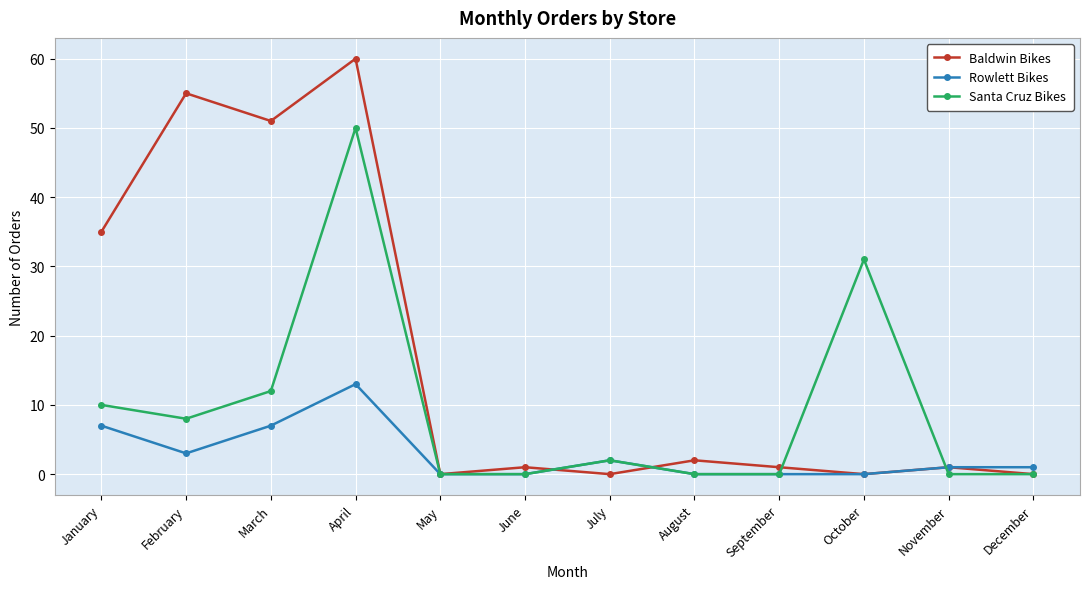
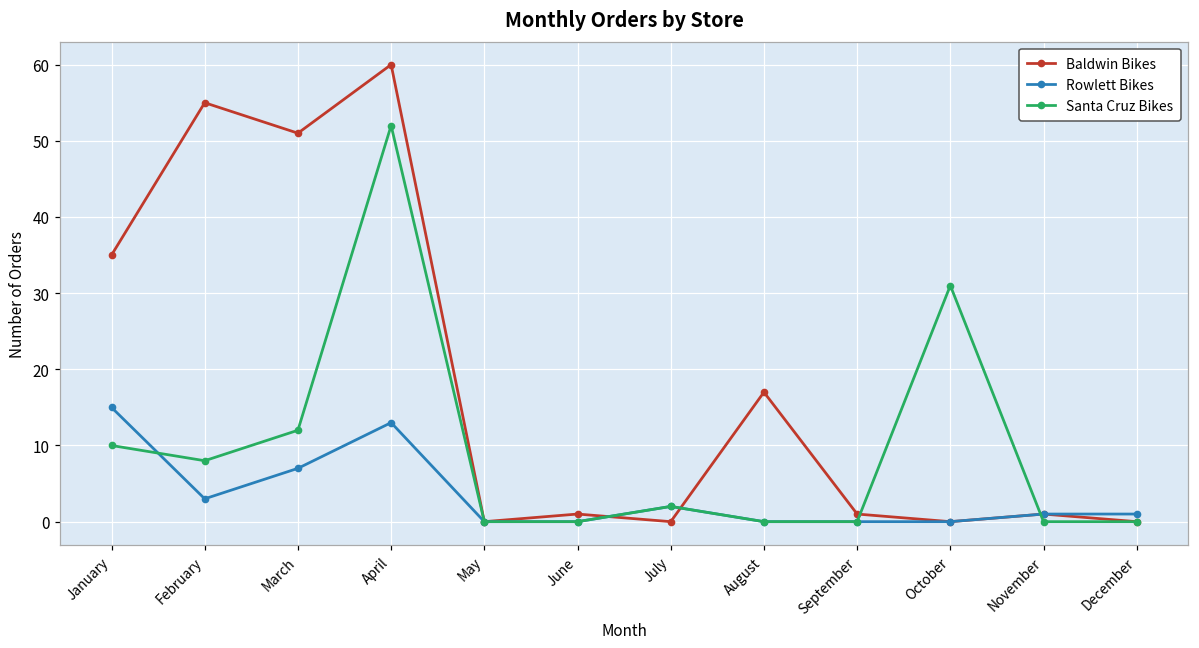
Rowlett Bikes, January: 7 -> 15
Santa Cruz Bikes, April: 50 -> 52
Baldwin Bikes, August: 2 -> 17
